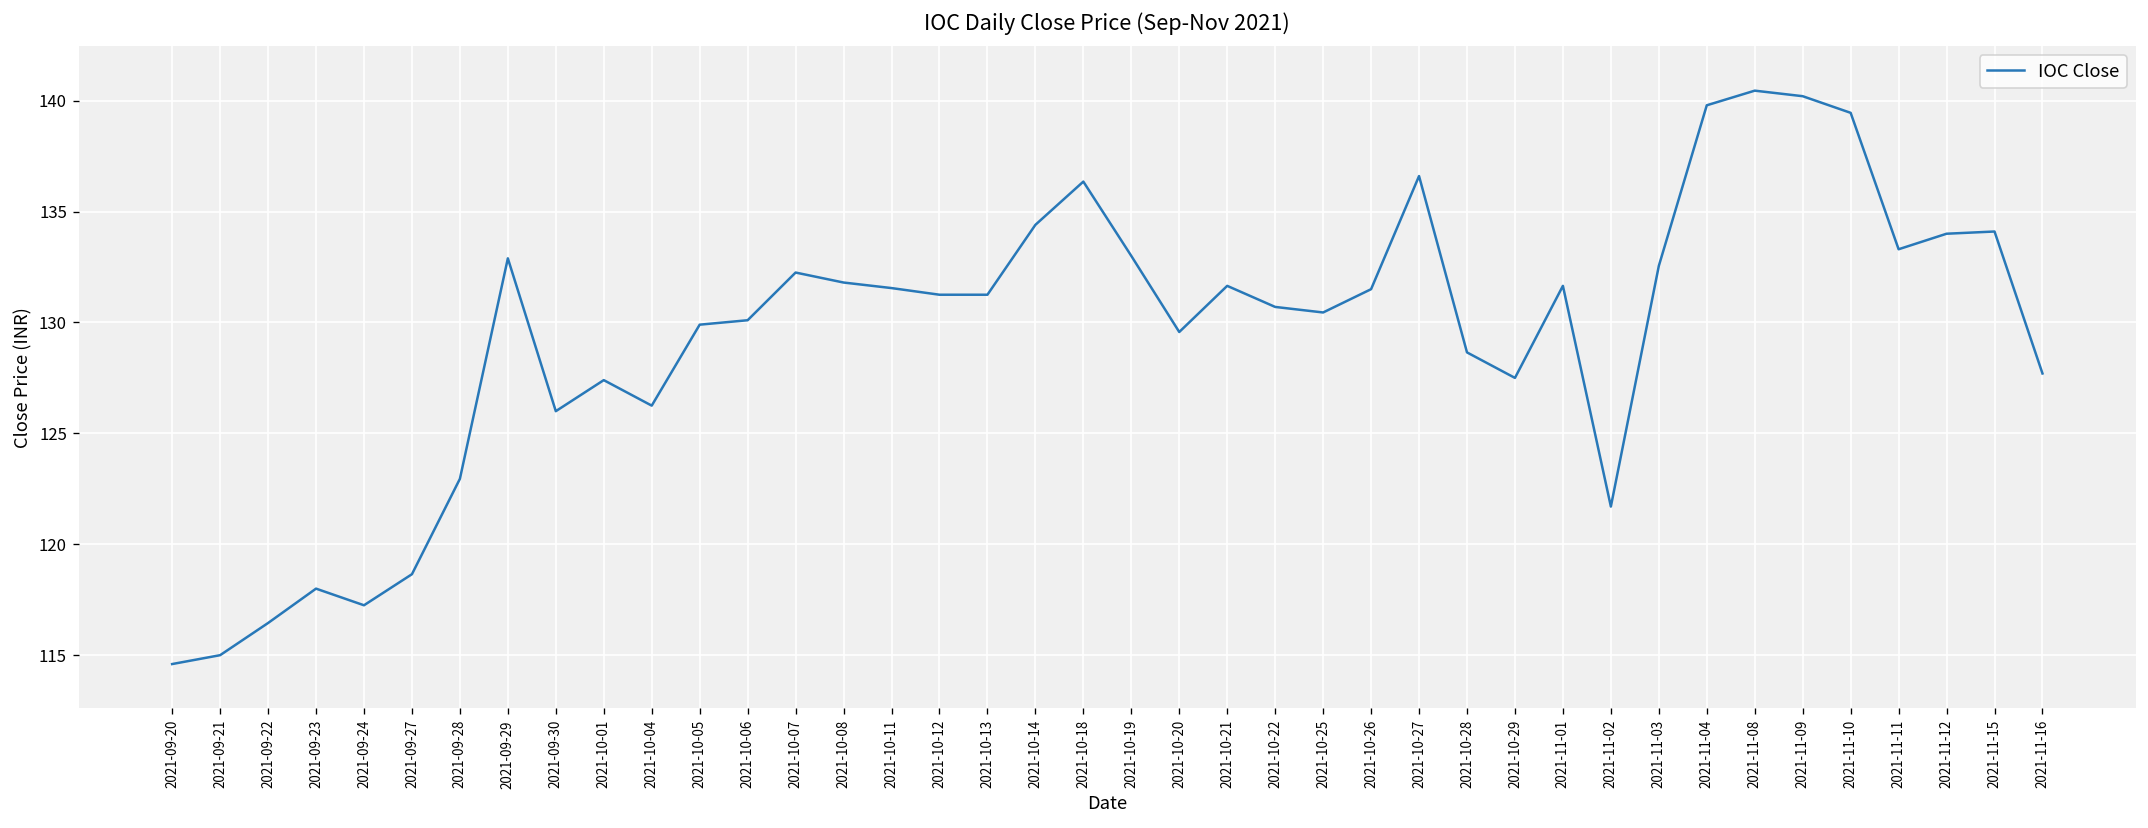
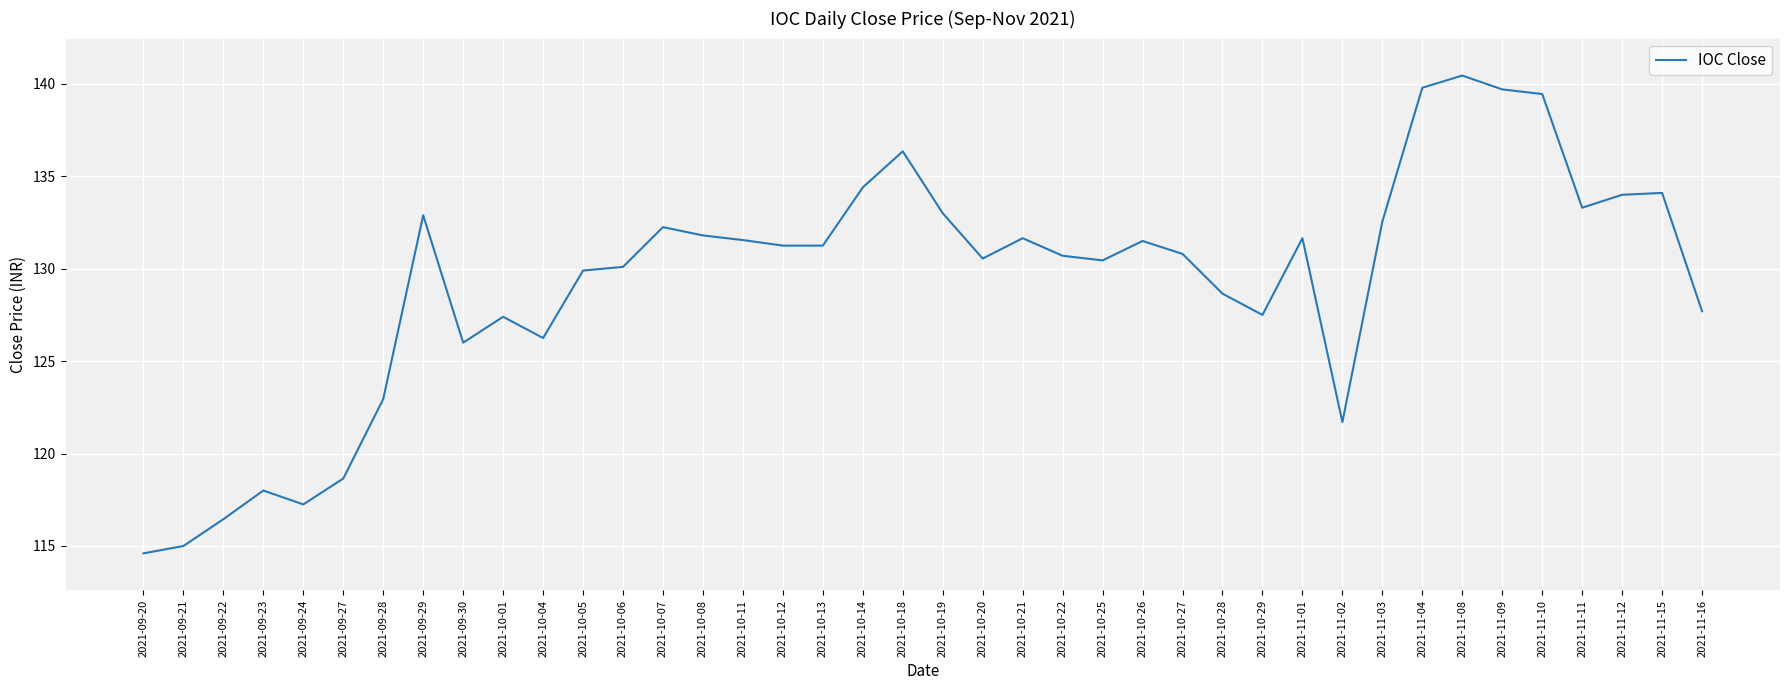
2021-10-20: 129.6 -> 130.6
2021-10-27: 136.6 -> 130.8
2021-11-09: 140.2 -> 139.7
